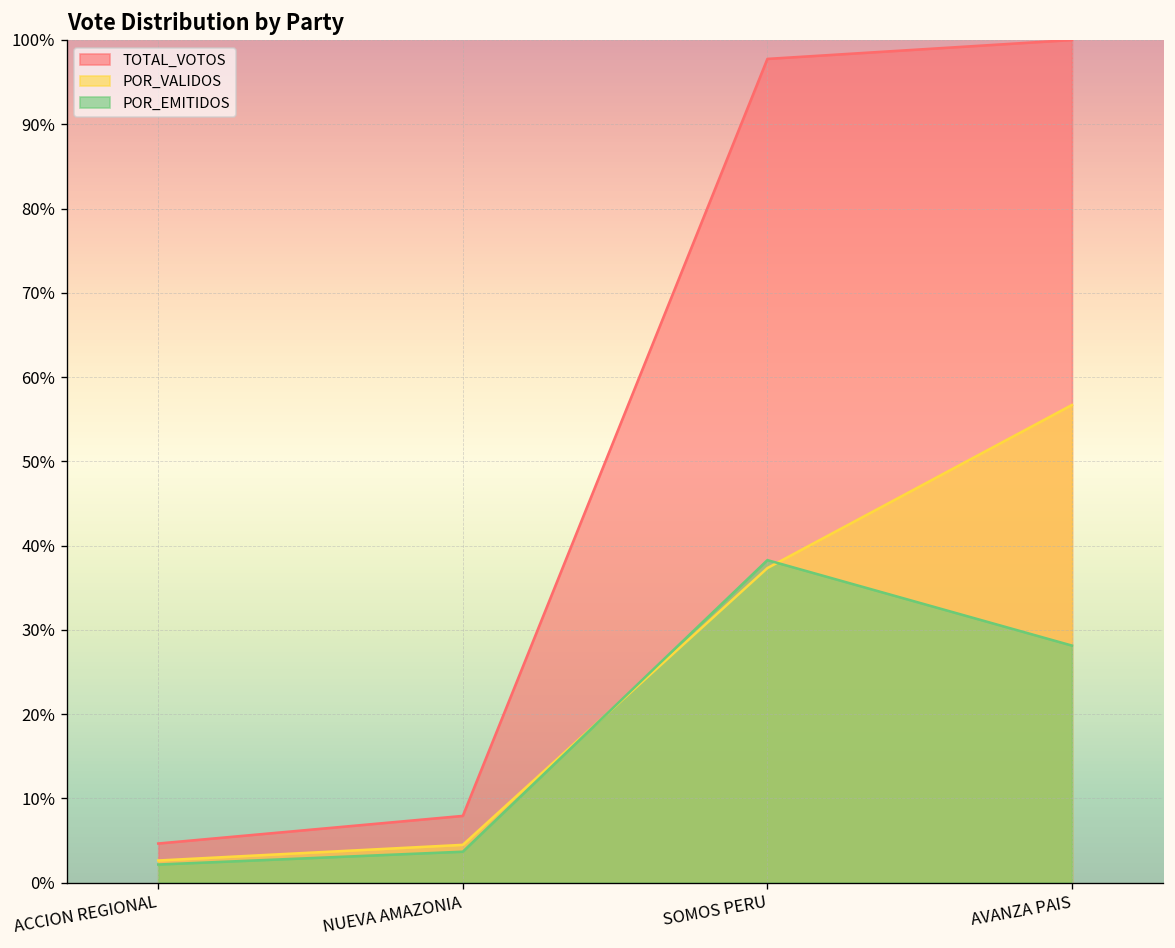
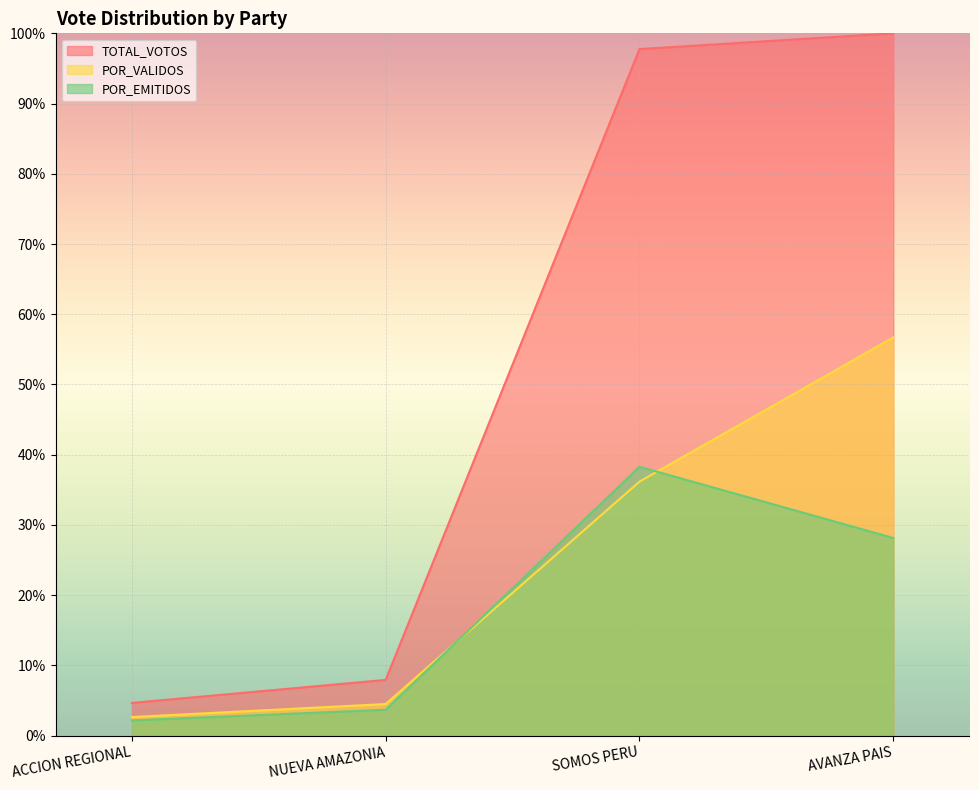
POR_VALIDOS, SOMOS PERU: 37% -> 36%
